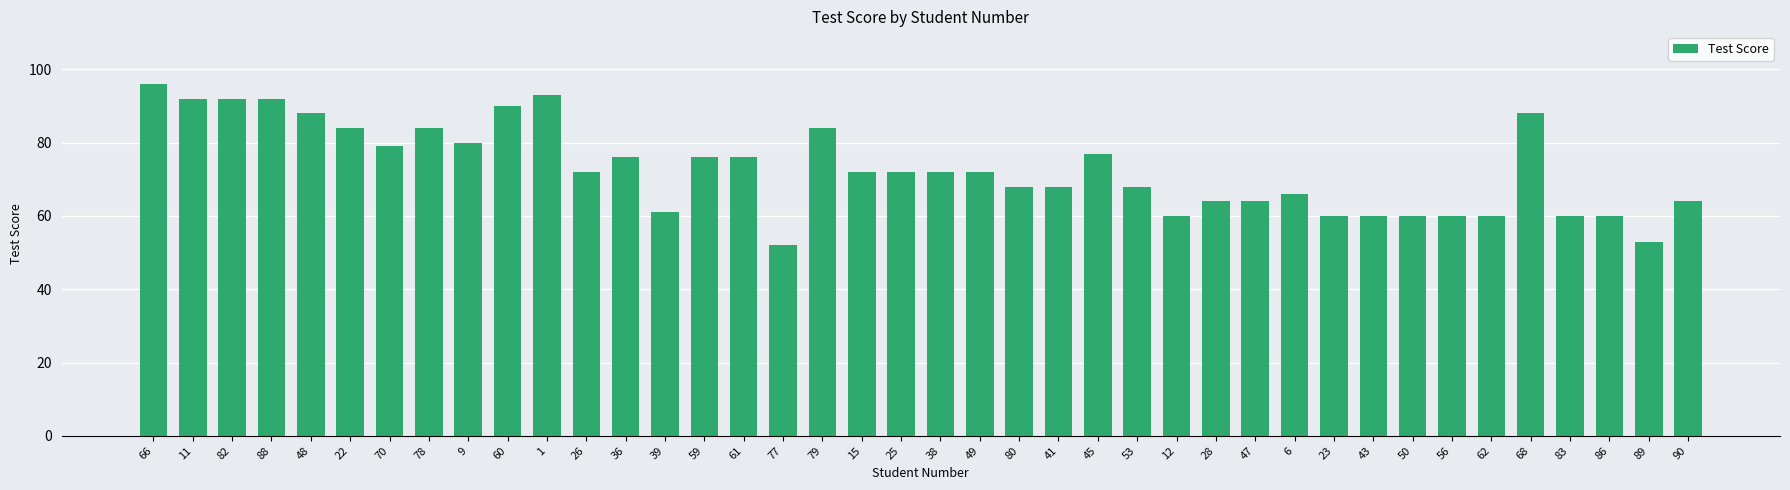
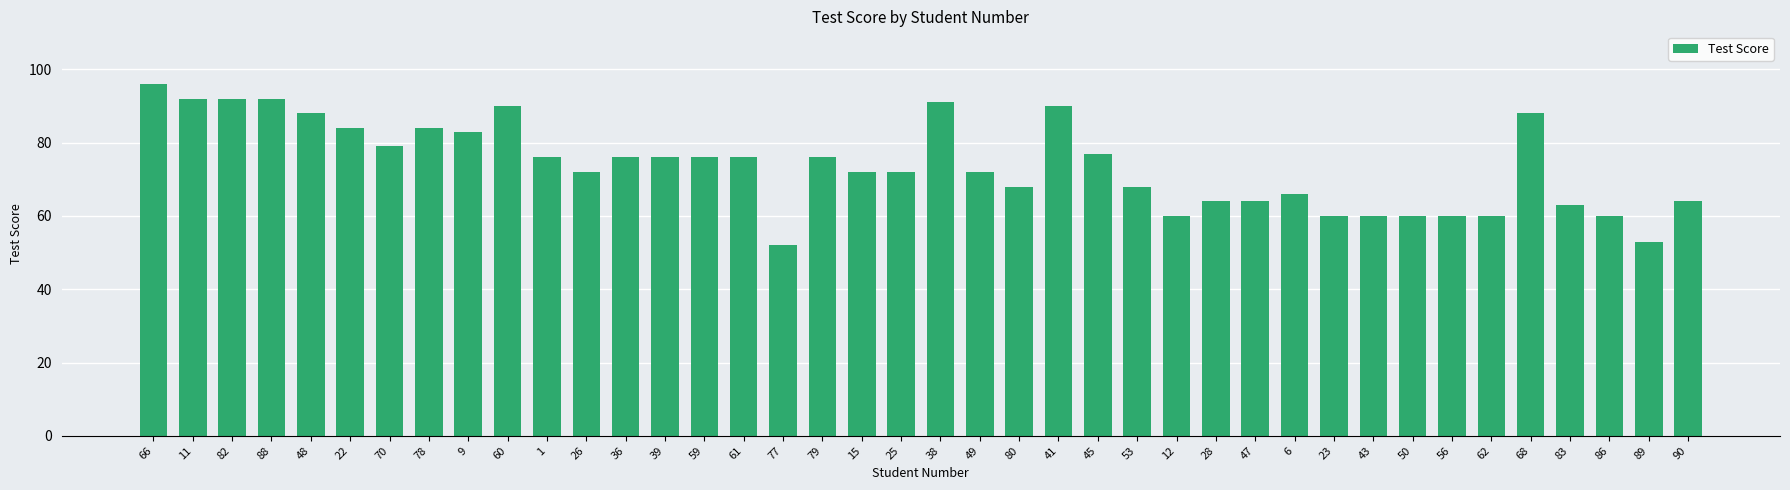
9: 80 -> 83
1: 93 -> 76
39: 61 -> 76
79: 84 -> 76
38: 72 -> 91
41: 68 -> 90
83: 60 -> 63
